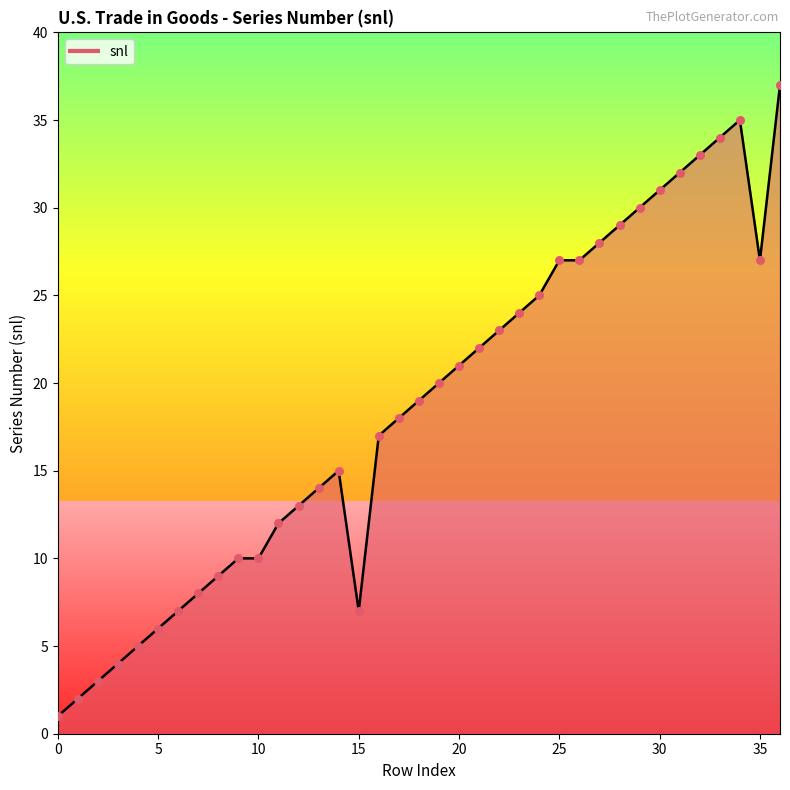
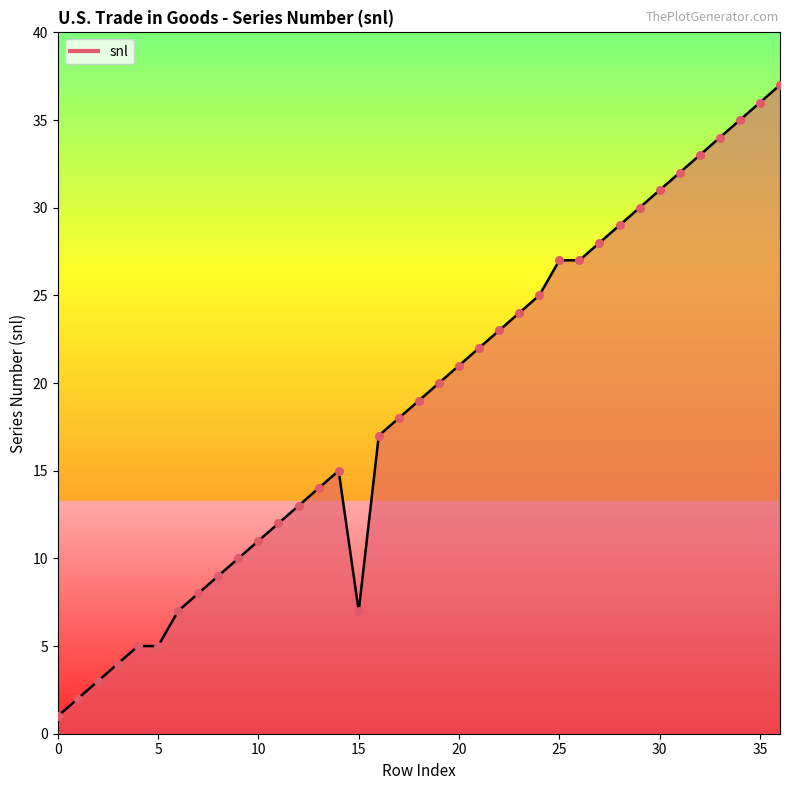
5: 6 -> 5
10: 10 -> 11
35: 27 -> 36
